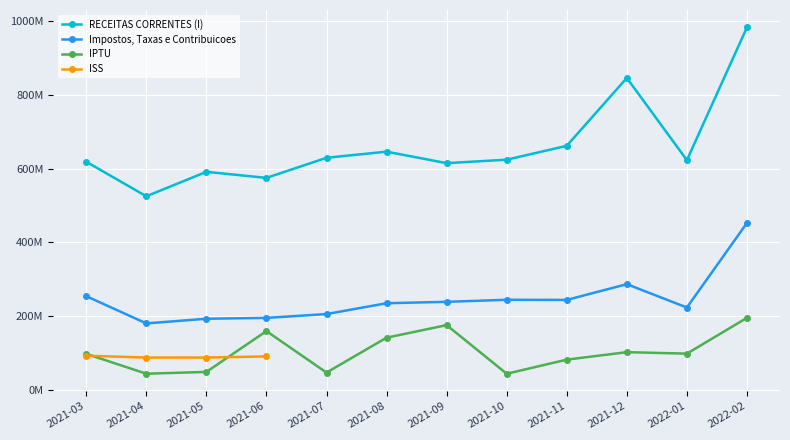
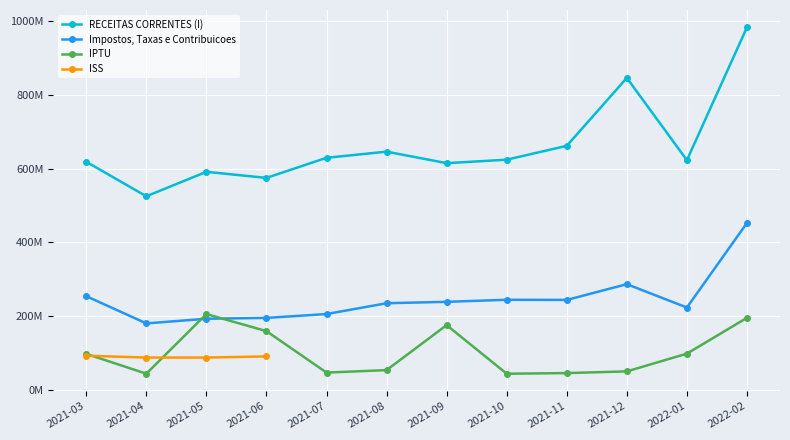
IPTU, 2021-05: 50000000 -> 210000000
IPTU, 2021-08: 140000000 -> 50000000
IPTU, 2021-11: 80000000 -> 50000000
IPTU, 2021-12: 100000000 -> 50000000
